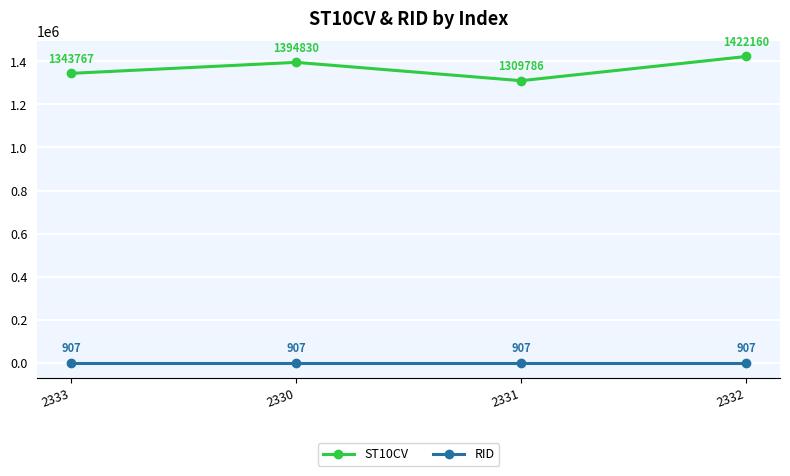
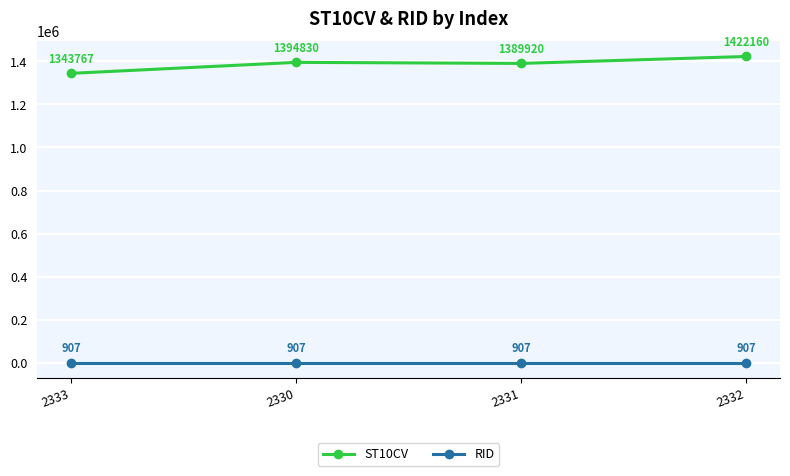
ST10CV, 2331: 1309786 -> 1389920
